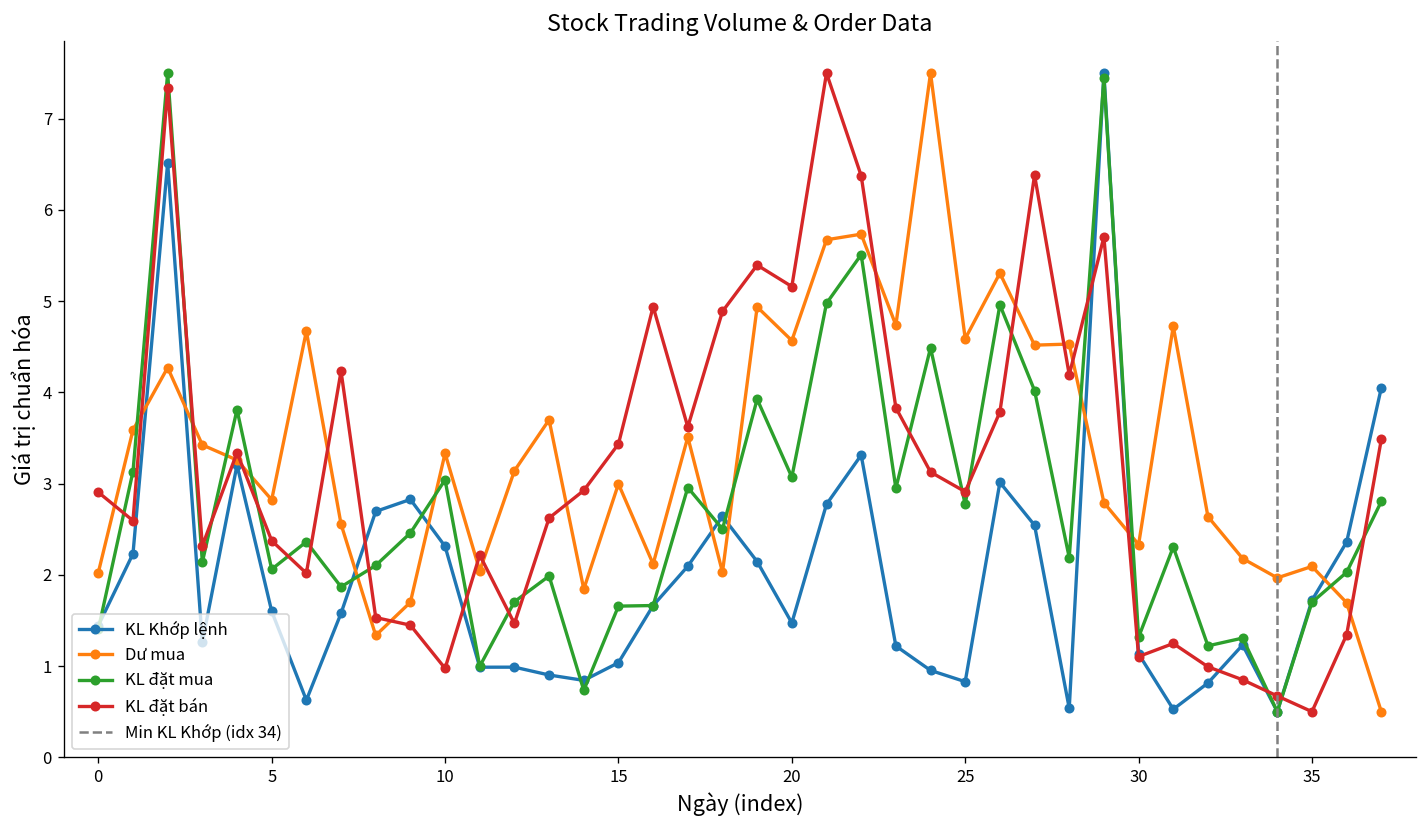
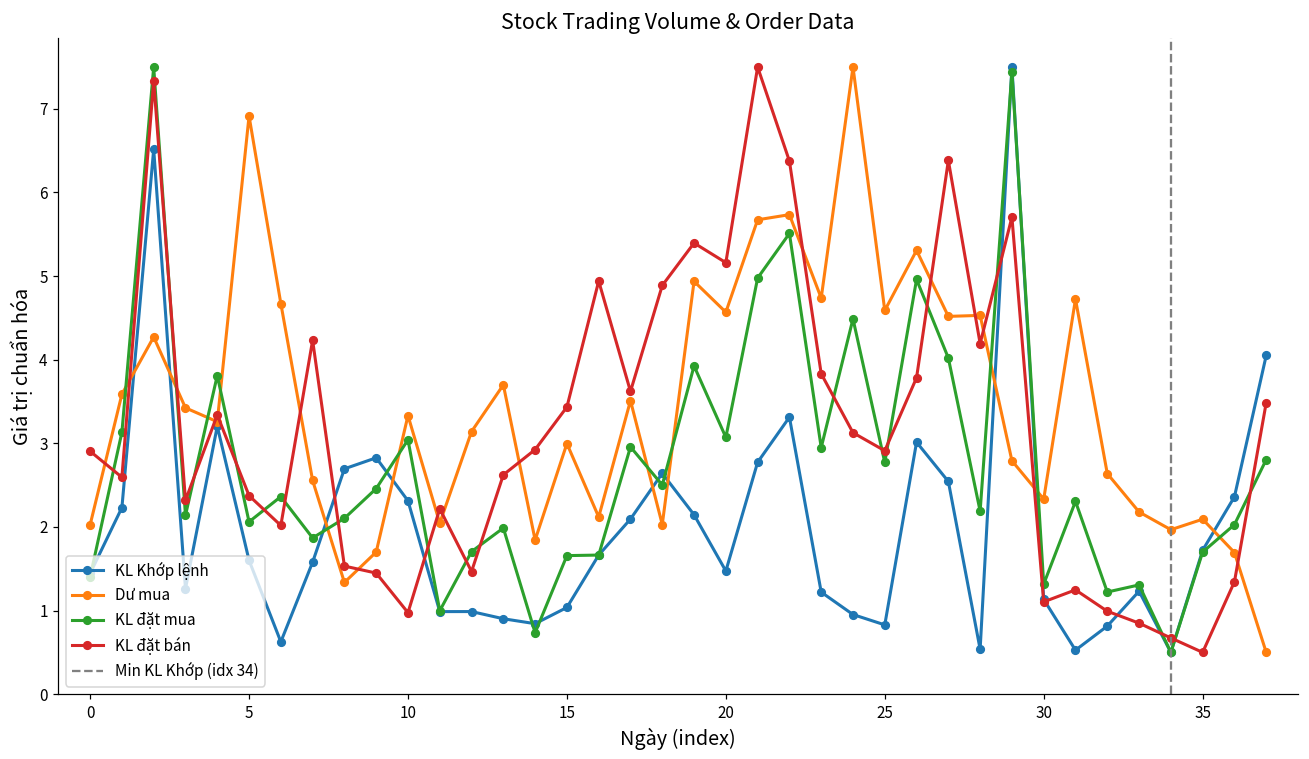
Dư mua, 5: 2.8 -> 6.9
